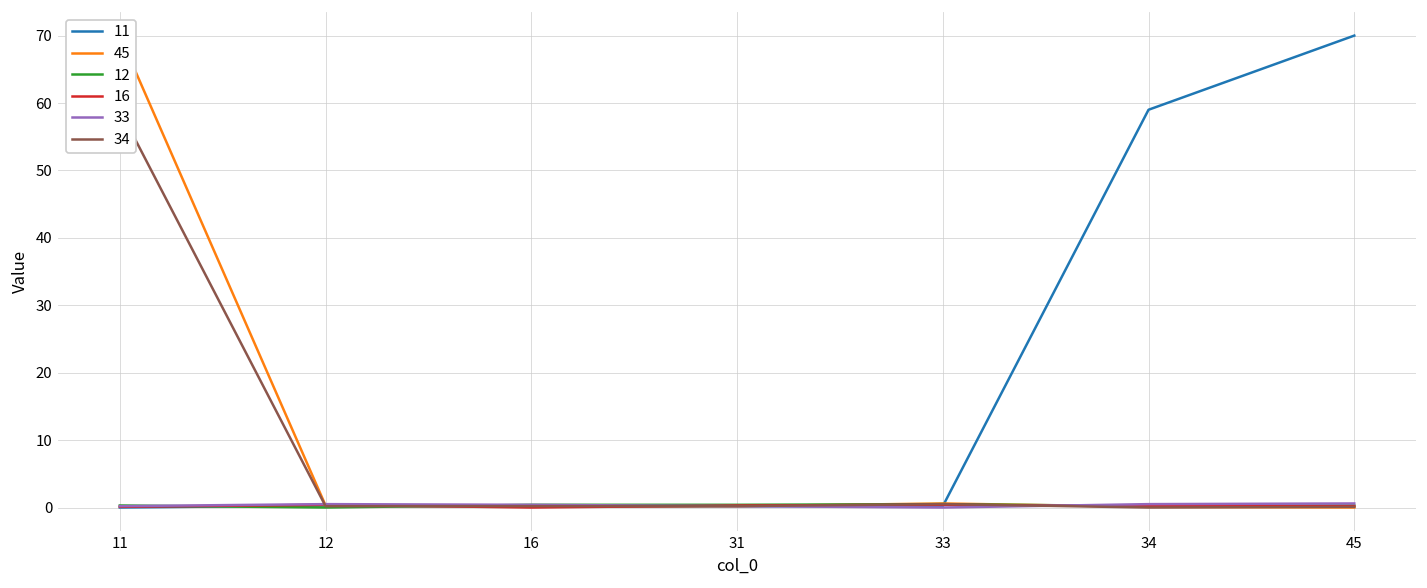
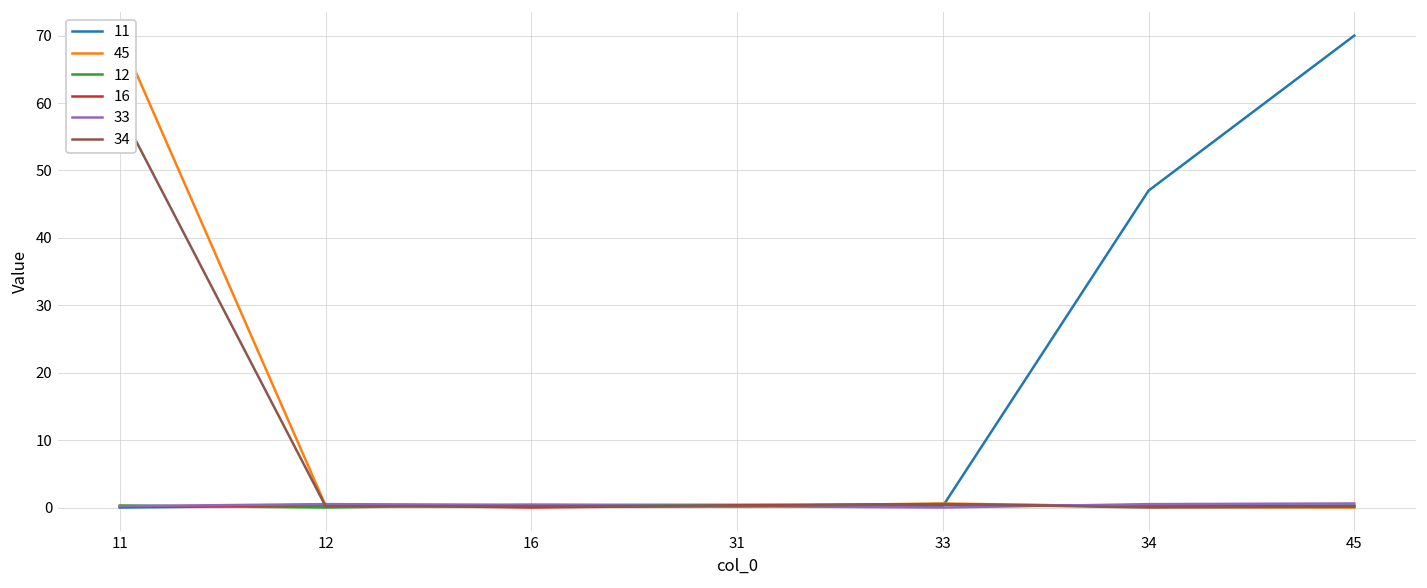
11, 34: 59 -> 47
